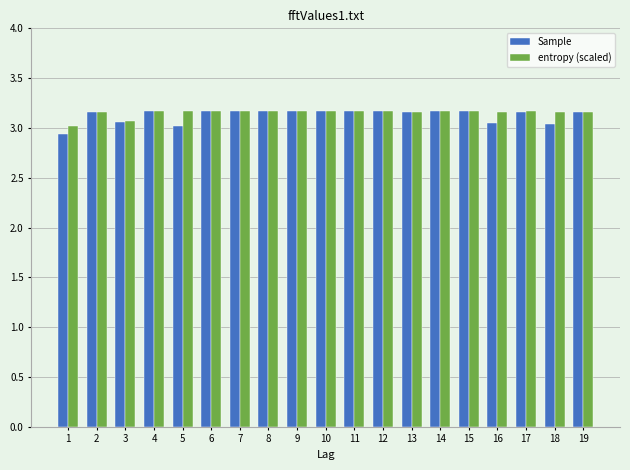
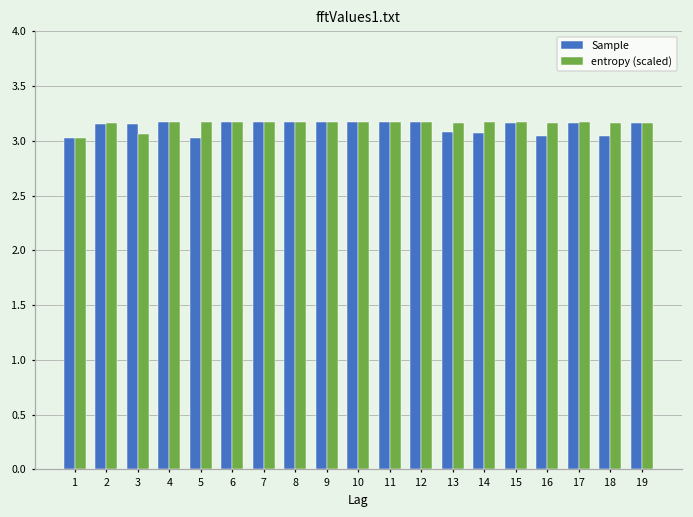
Sample, 1: 2.9 -> 3.0
Sample, 3: 3.1 -> 3.2
Sample, 13: 3.2 -> 3.1
Sample, 14: 3.2 -> 3.1
